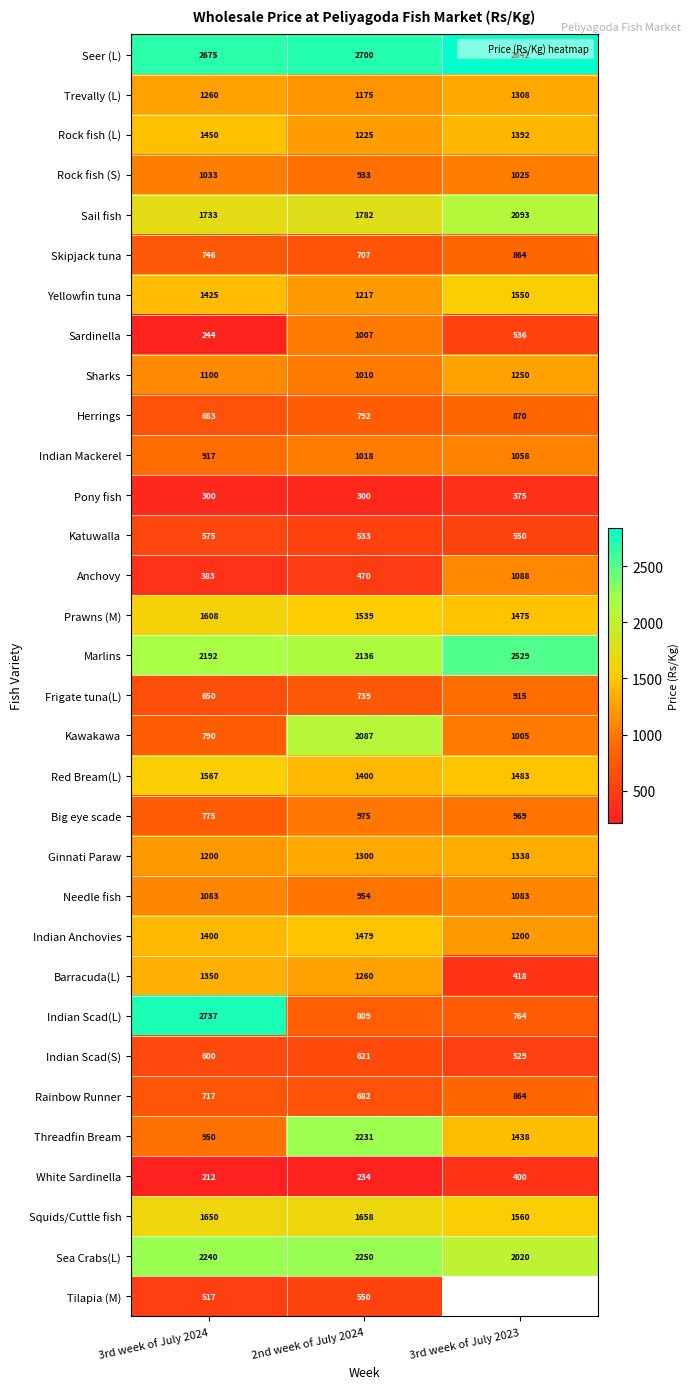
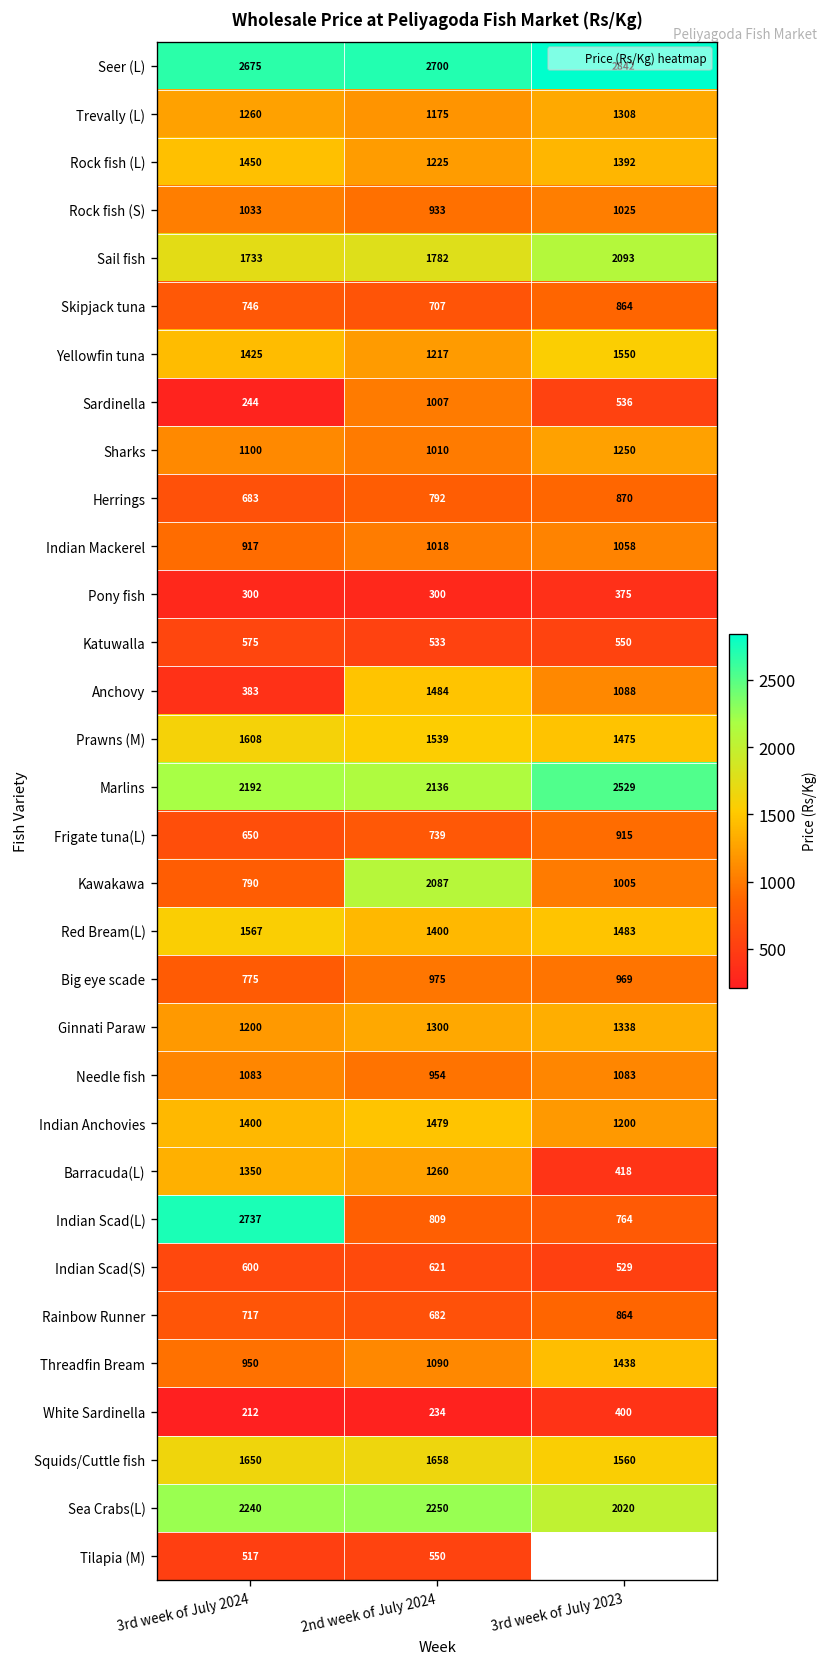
Anchovy, 2nd week of July 2024: 470 -> 1484
Threadfin Bream, 2nd week of July 2024: 2231 -> 1090
